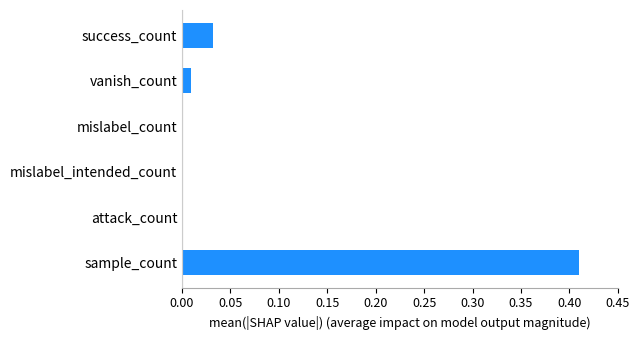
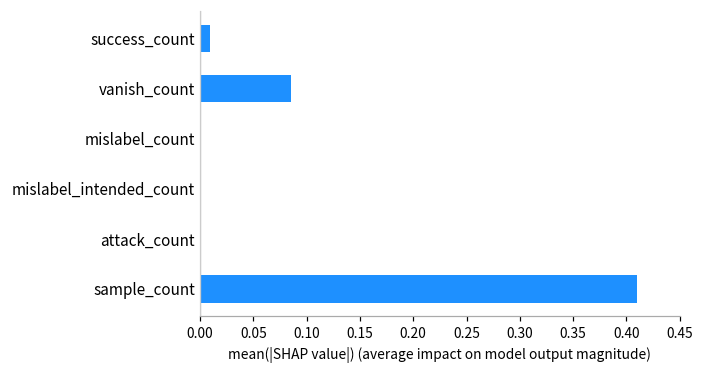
success_count: 0.03 -> 0.01
vanish_count: 0.01 -> 0.09
